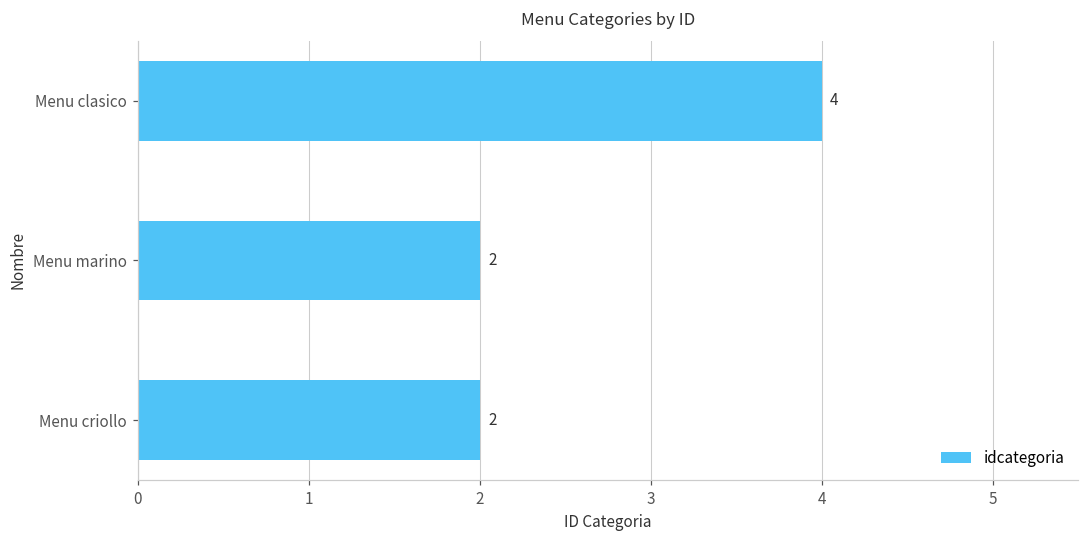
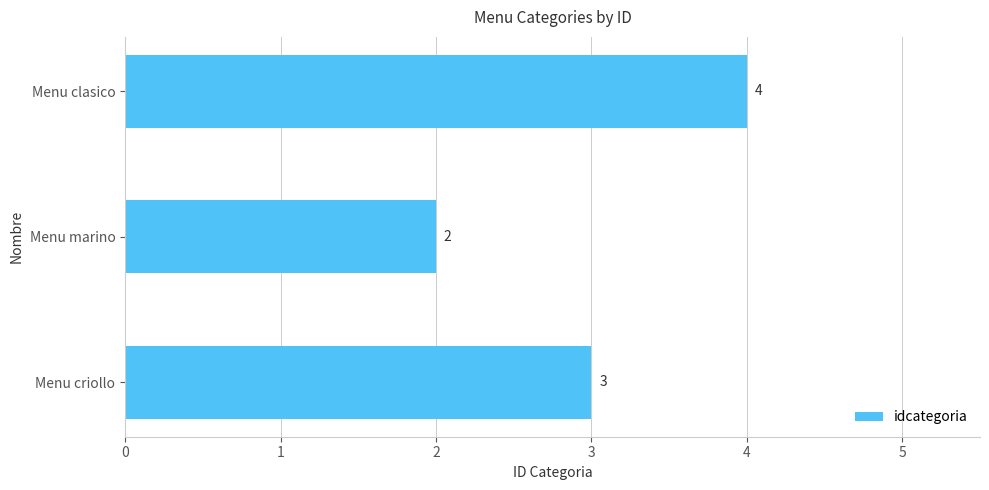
Menu criollo: 2 -> 3
